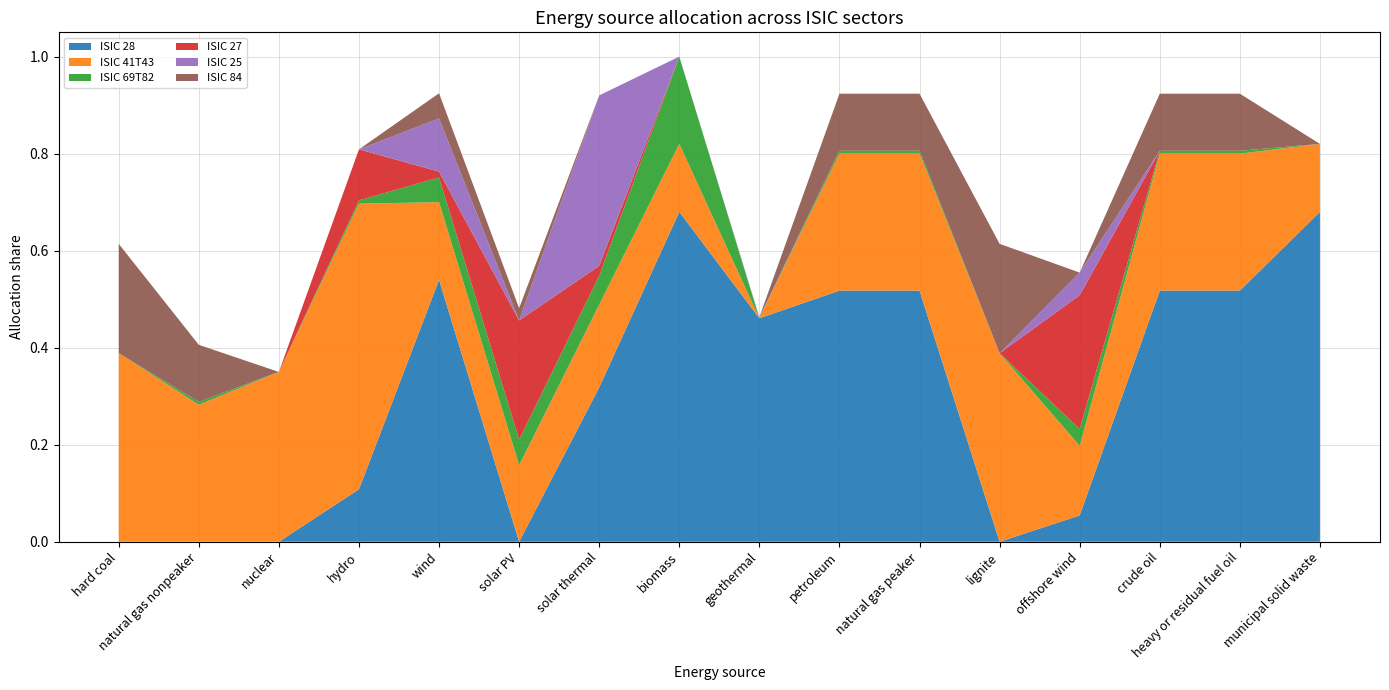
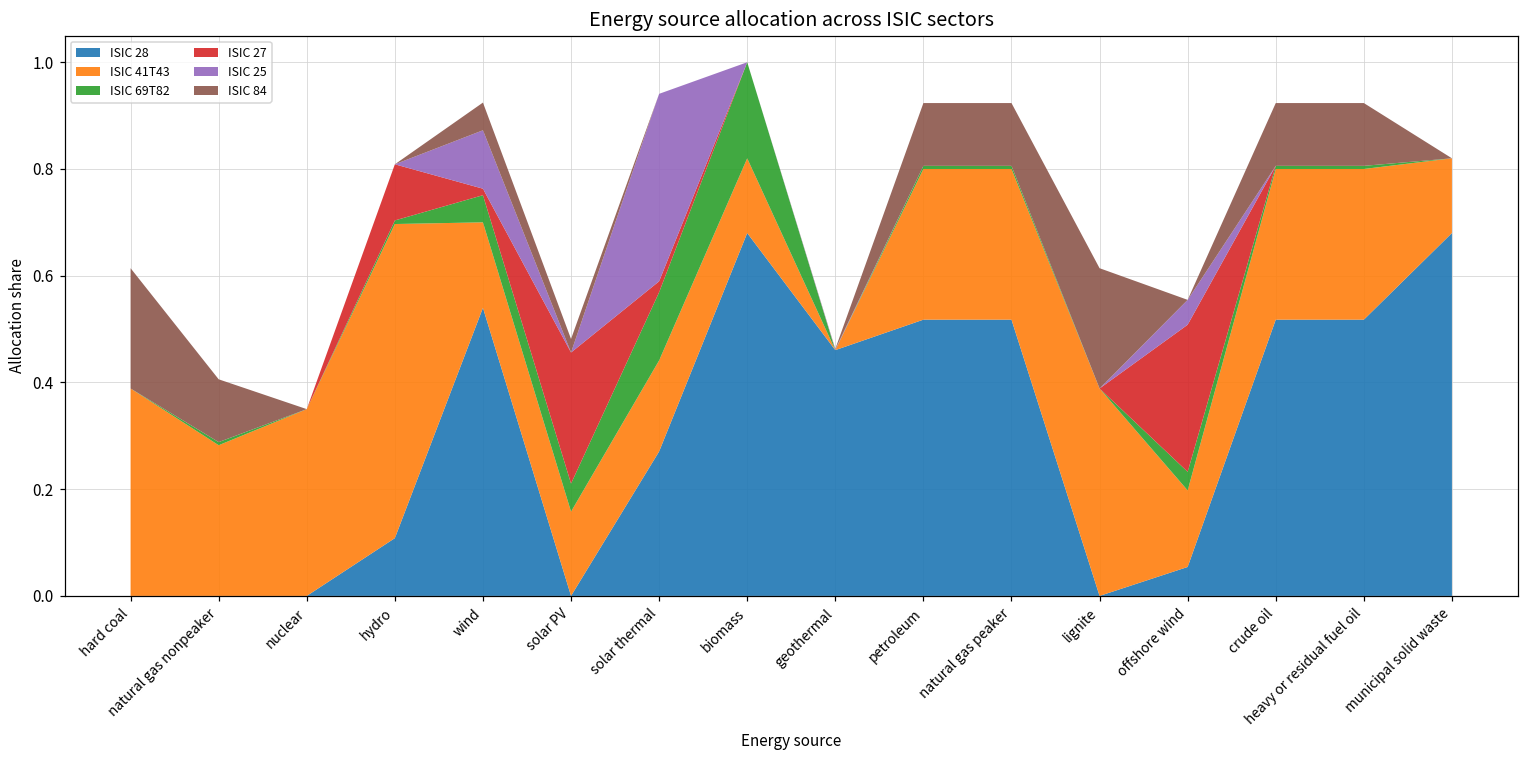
ISIC 28, solar thermal: 0.32 -> 0.27
ISIC 69T82, solar thermal: 0.06 -> 0.13
